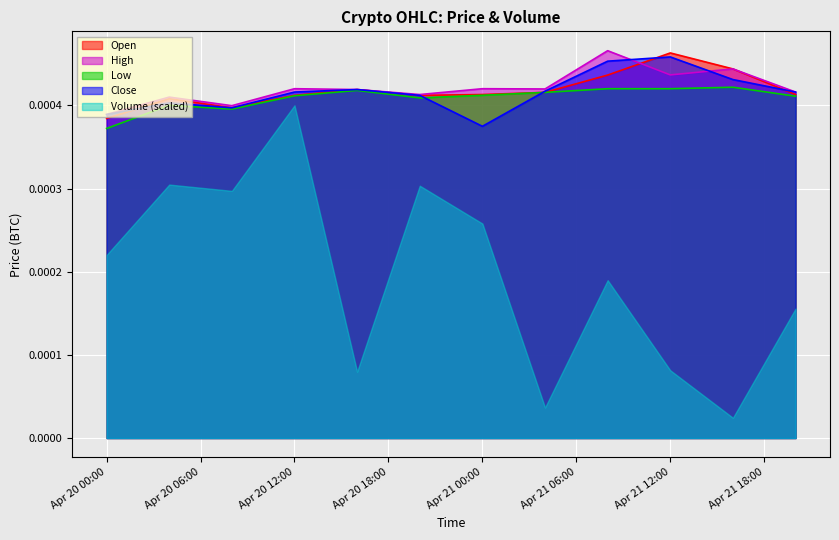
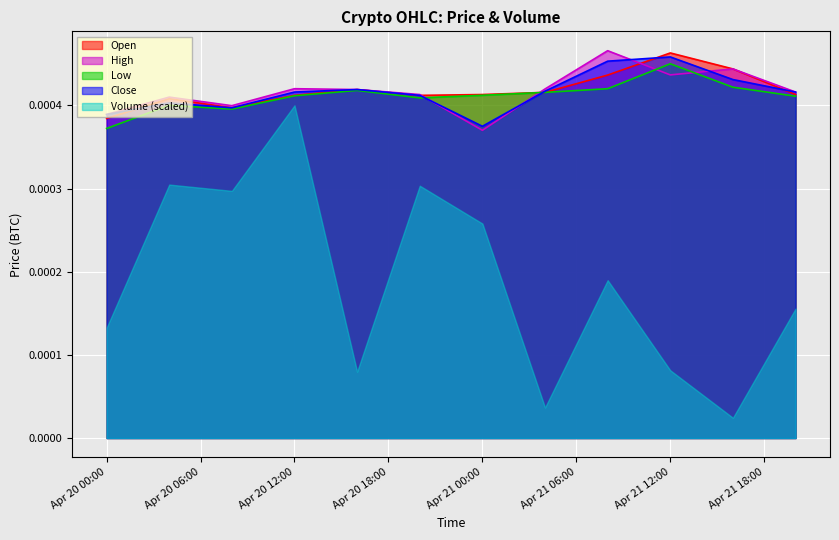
Volume (scaled), Apr 20 00:00: 0.00022 -> 0.00013
High, Apr 21 00:00: 0.00042 -> 0.00037
Low, Apr 21 12:00: 0.00042 -> 0.00045
